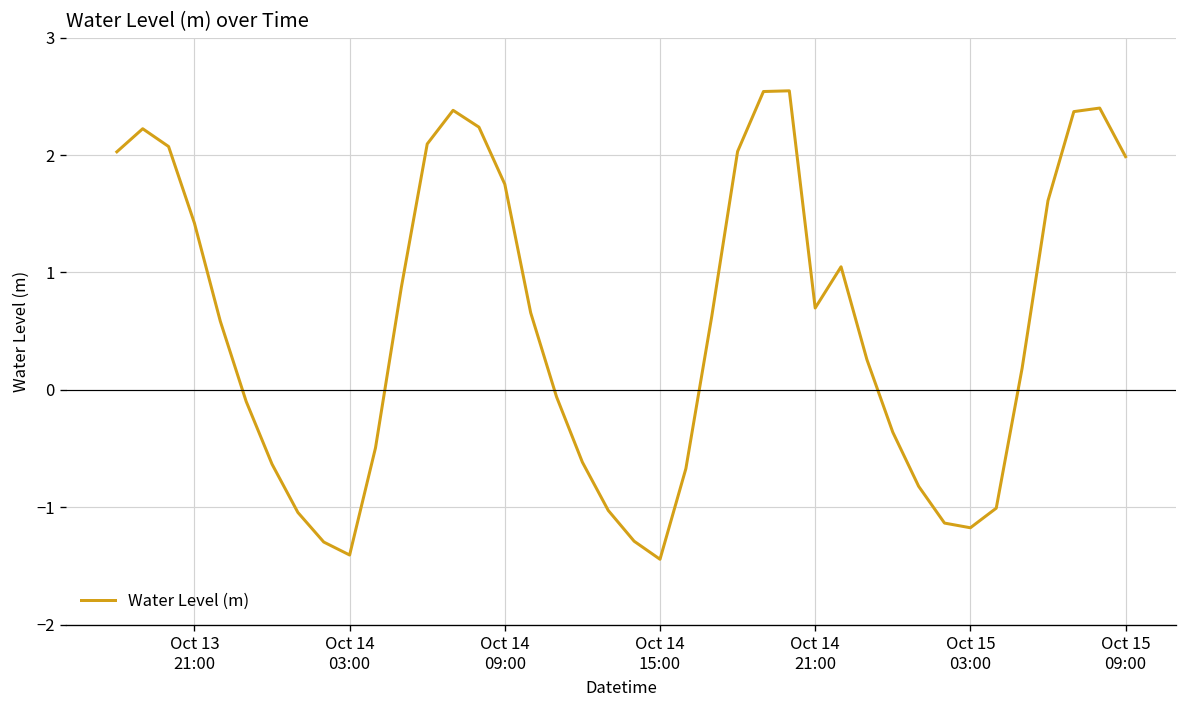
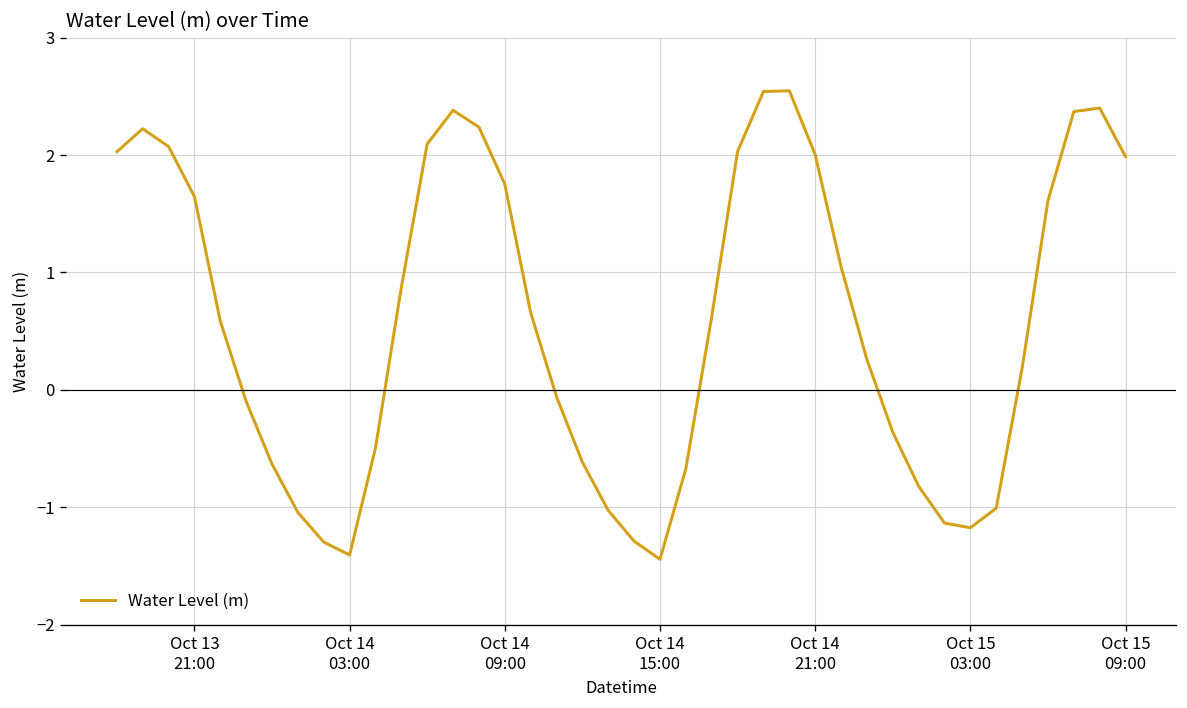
Oct 13 21:00: 1.4 -> 1.6
Oct 14 21:00: 0.7 -> 2.0
